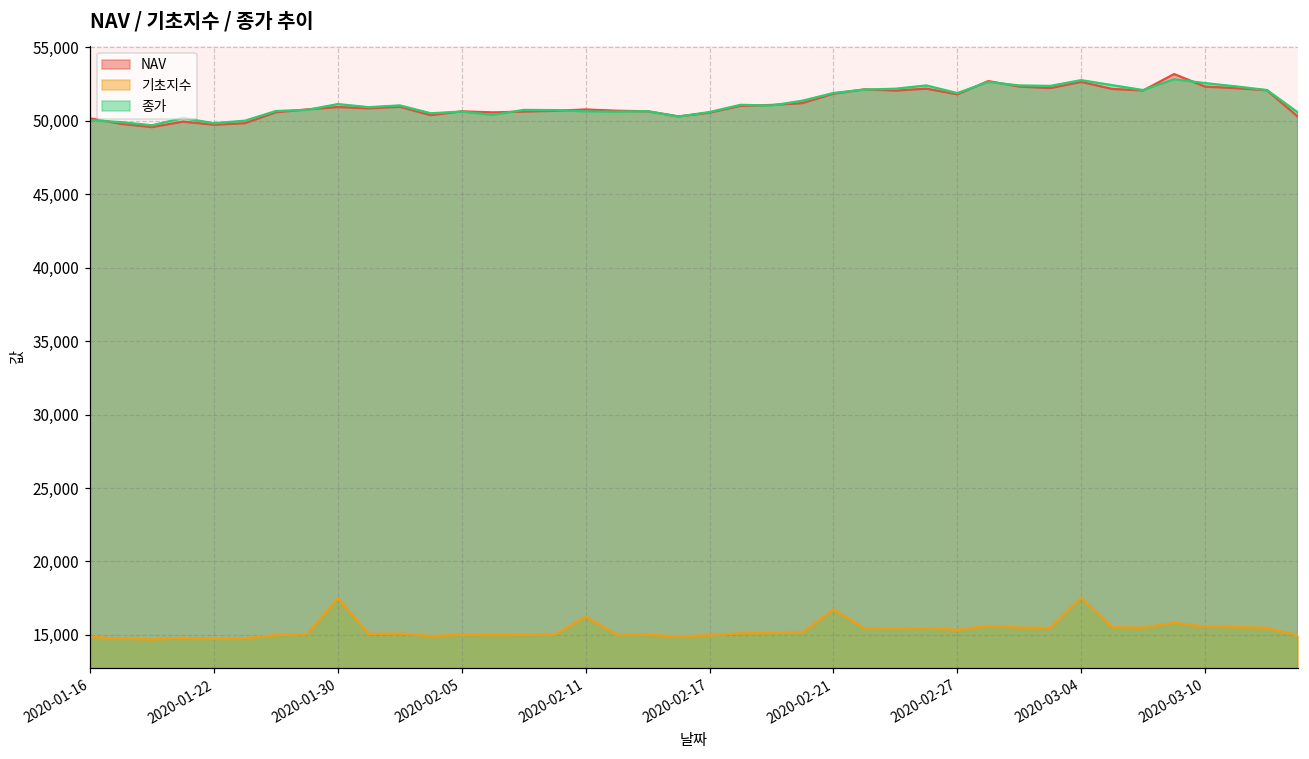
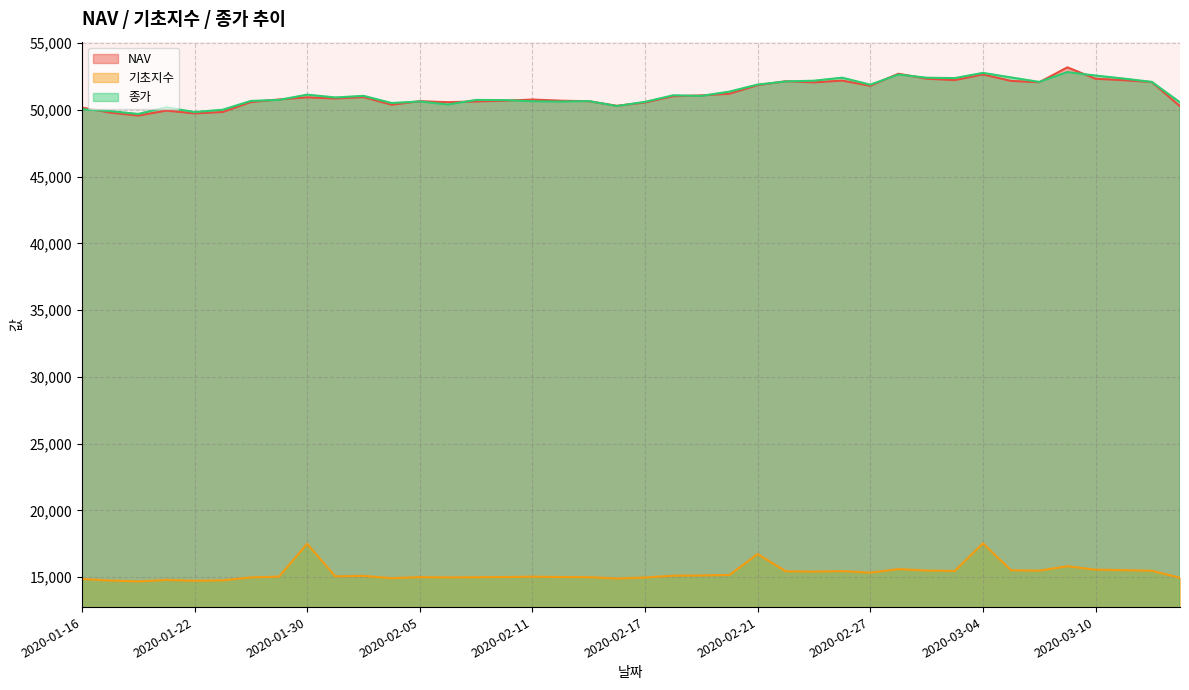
기초지수, 2020-02-11: 16,200 -> 15,000
